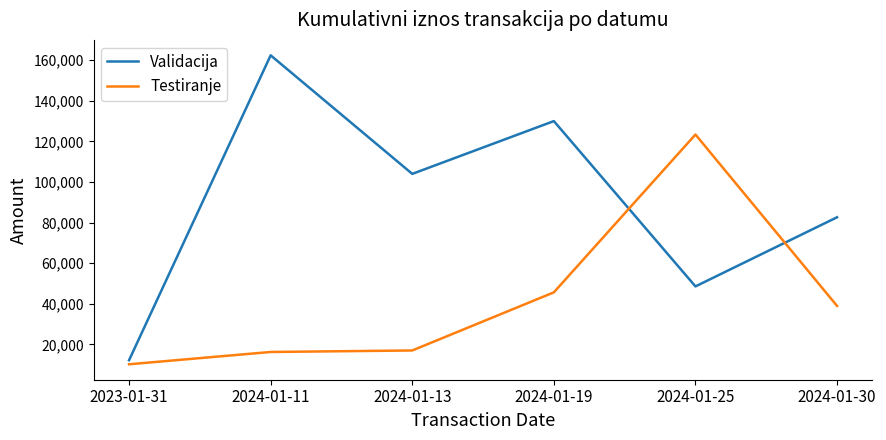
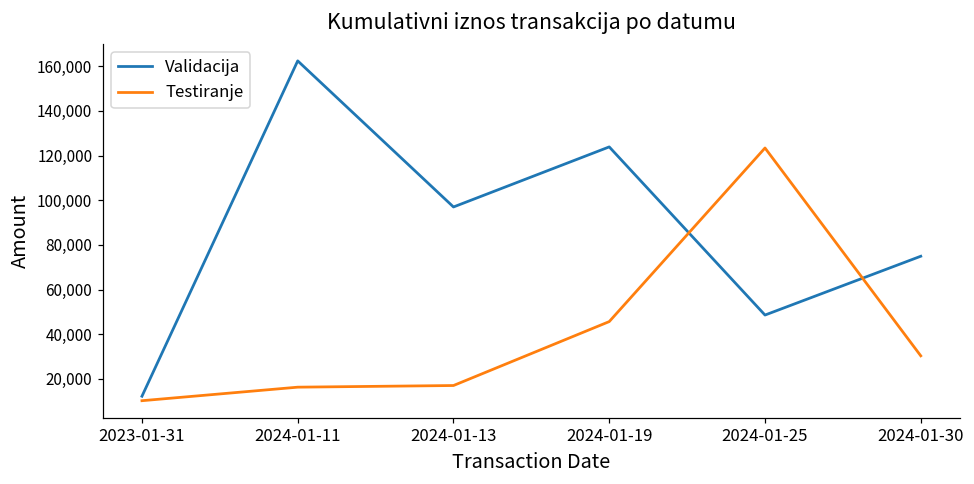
Validacija, 2024-01-13: 104,000 -> 97,000
Validacija, 2024-01-19: 130,000 -> 124,000
Validacija, 2024-01-30: 83,000 -> 75,000
Testiranje, 2024-01-30: 39,000 -> 30,000
